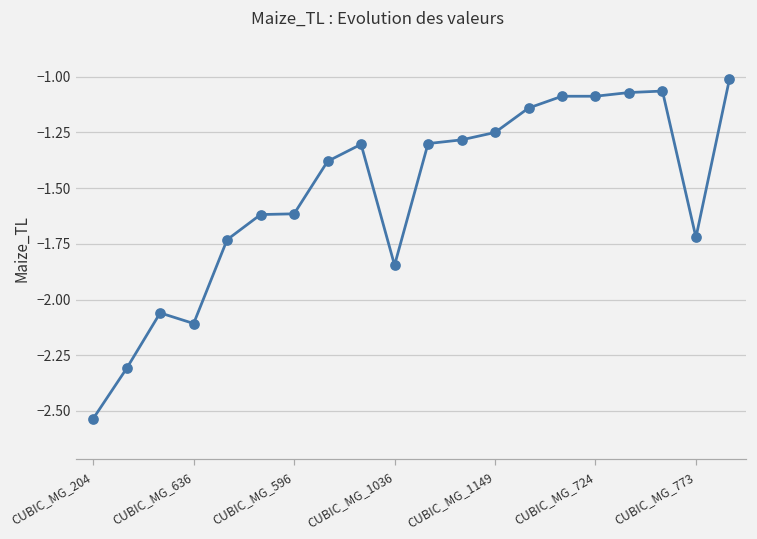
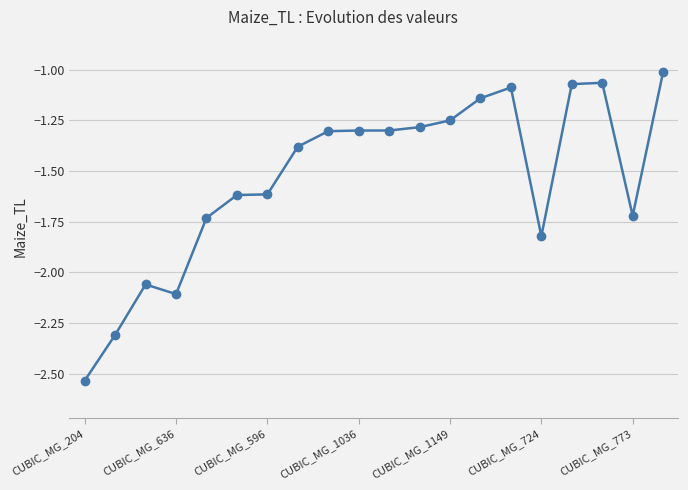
CUBIC_MG_1036: -1.85 -> -1.30
CUBIC_MG_724: -1.09 -> -1.82
